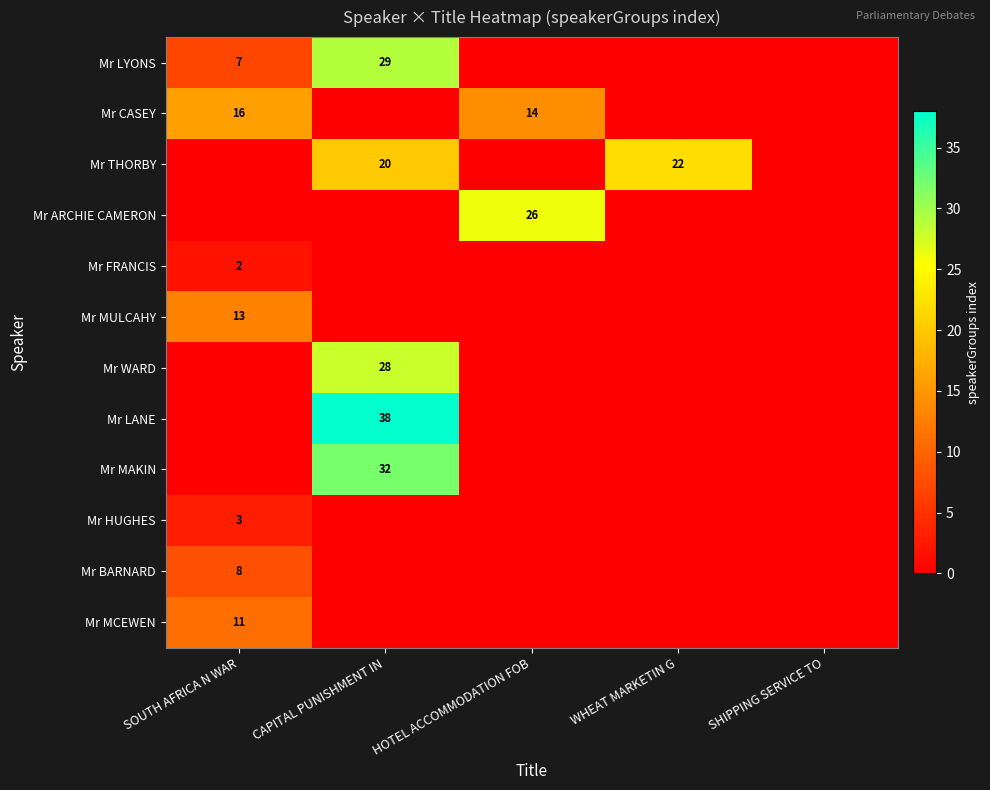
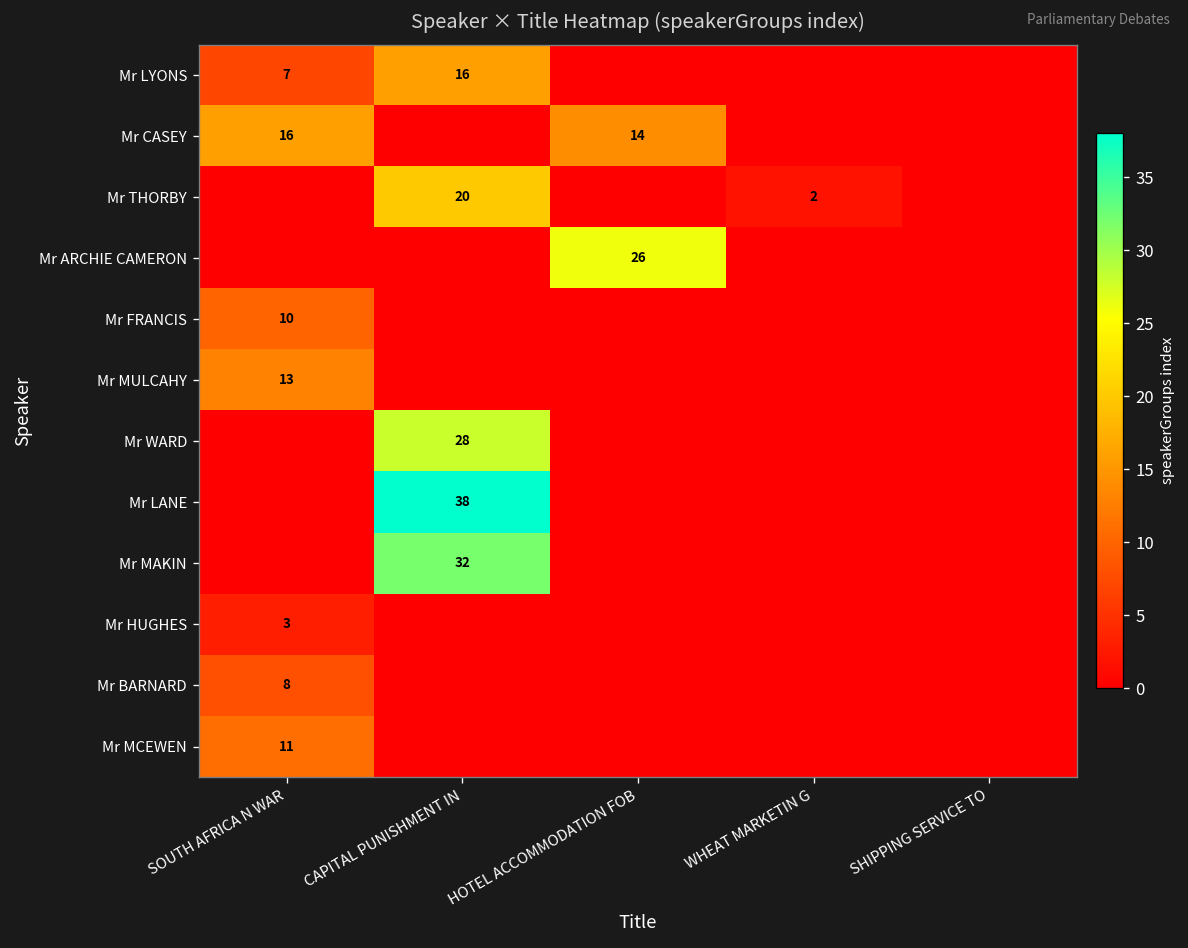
Mr LYONS, CAPITAL PUNISHMENT IN: 29 -> 16
Mr THORBY, WHEAT MARKETIN G: 22 -> 2
Mr FRANCIS, SOUTH AFRICA N WAR: 2 -> 10
